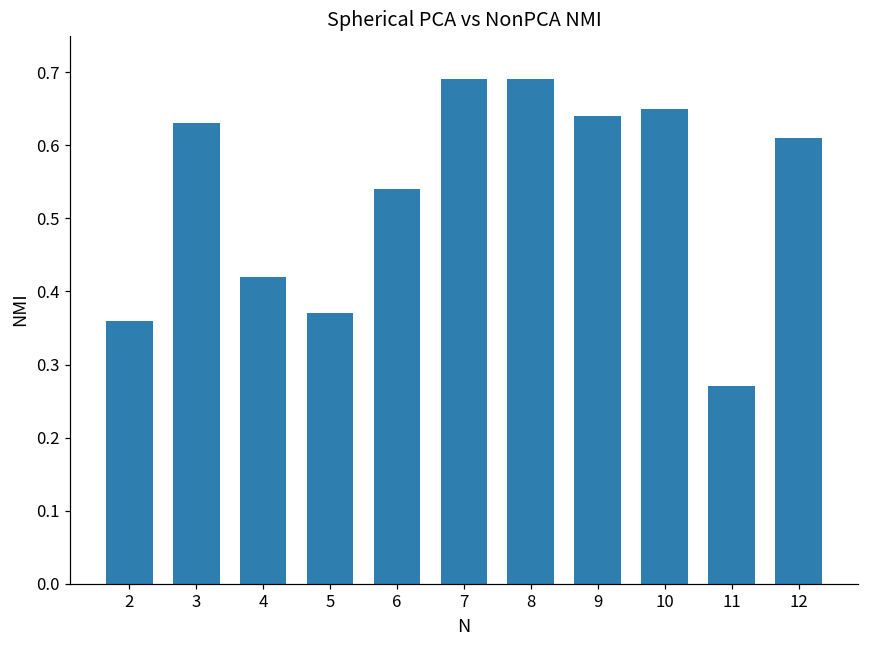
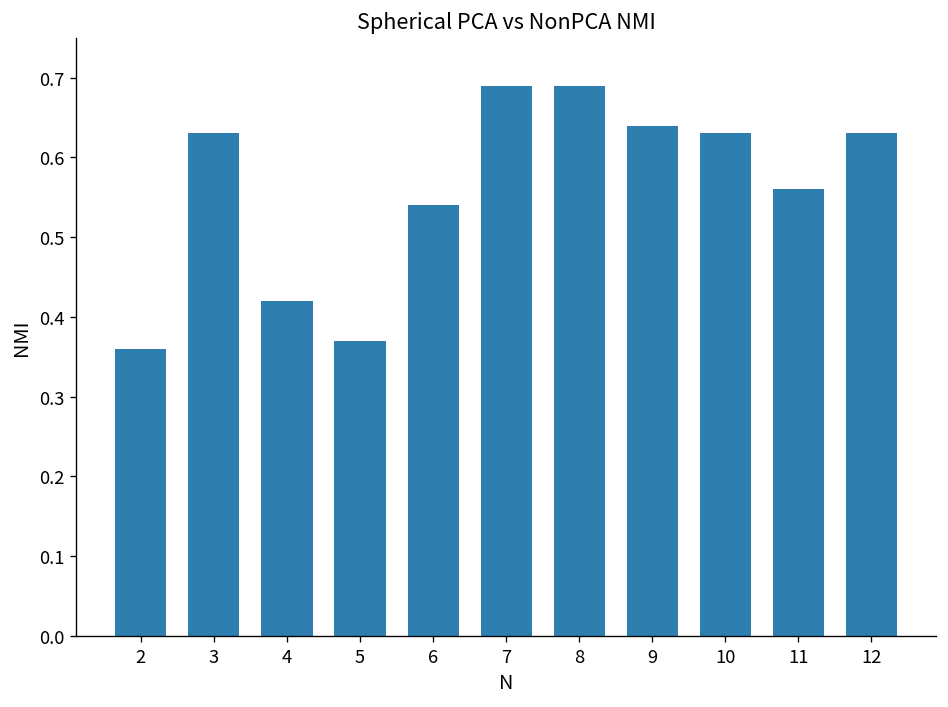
10: 0.65 -> 0.63
11: 0.27 -> 0.56
12: 0.61 -> 0.63
